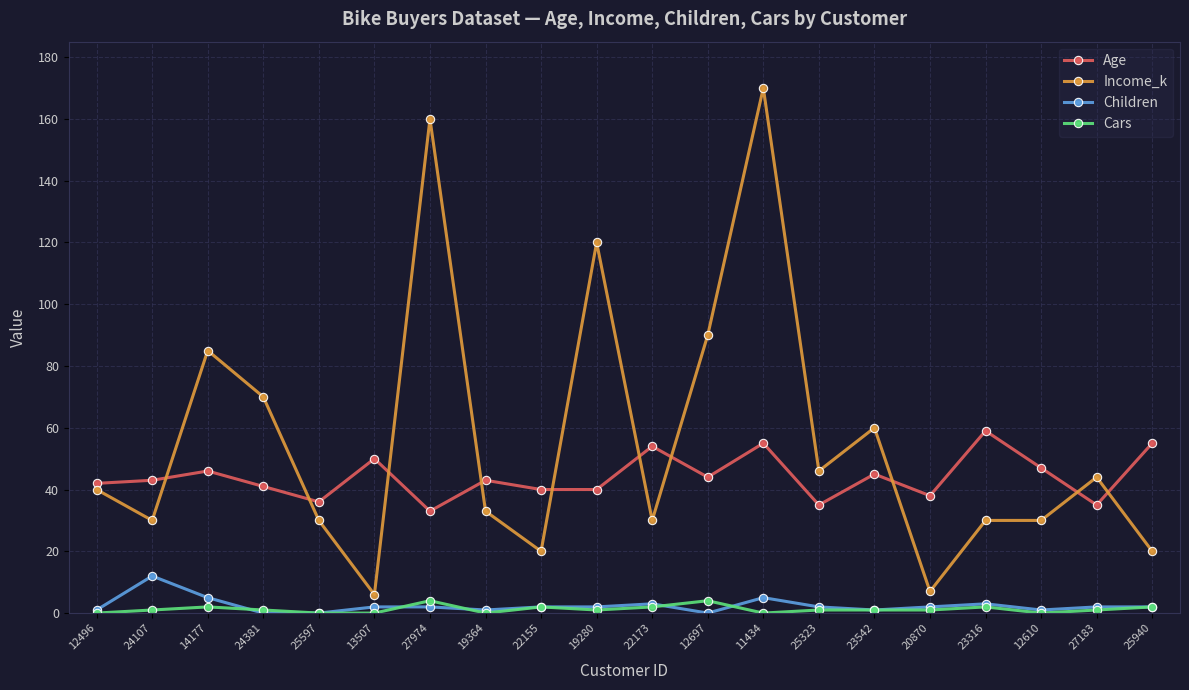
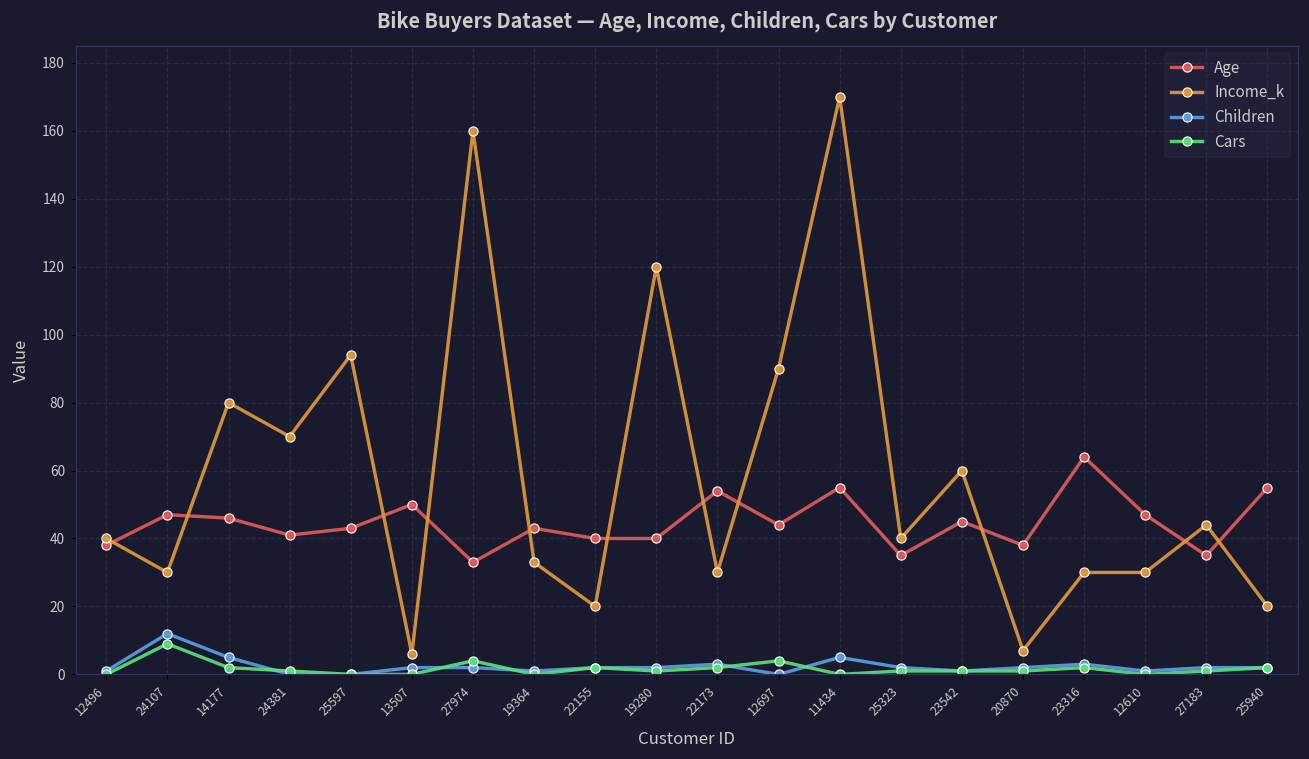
Age, 12496: 42 -> 38
Age, 24107: 43 -> 47
Cars, 24107: 1 -> 9
Income_k, 14177: 85 -> 80
Age, 25597: 36 -> 43
Income_k, 25597: 30 -> 94
Income_k, 25323: 46 -> 40
Age, 23316: 59 -> 64
